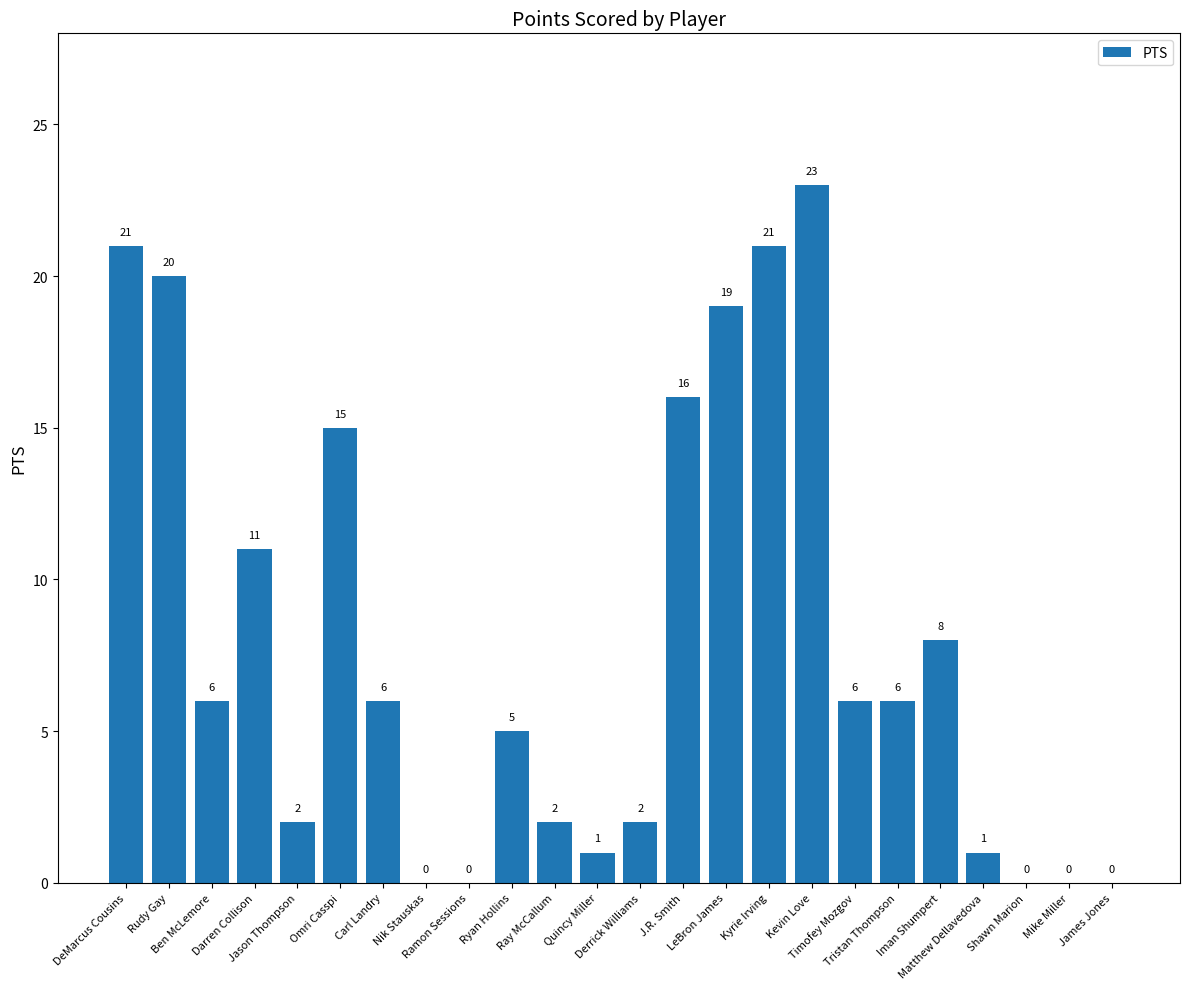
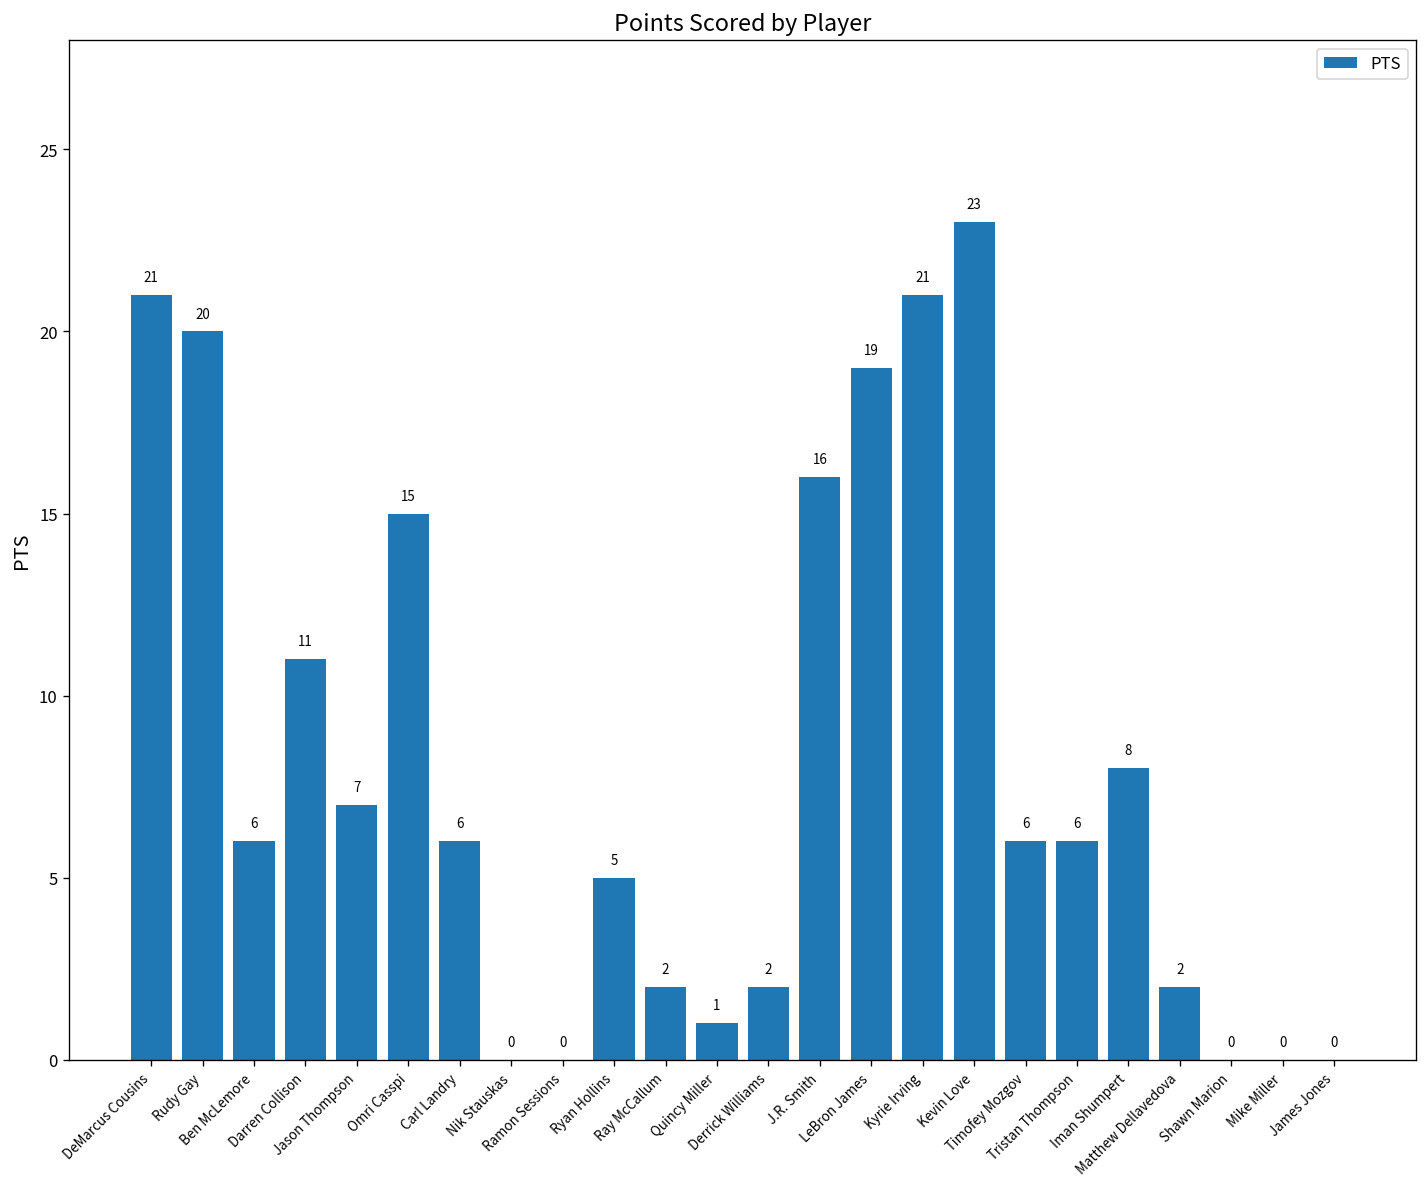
Jason Thompson: 2 -> 7
Matthew Dellavedova: 1 -> 2
